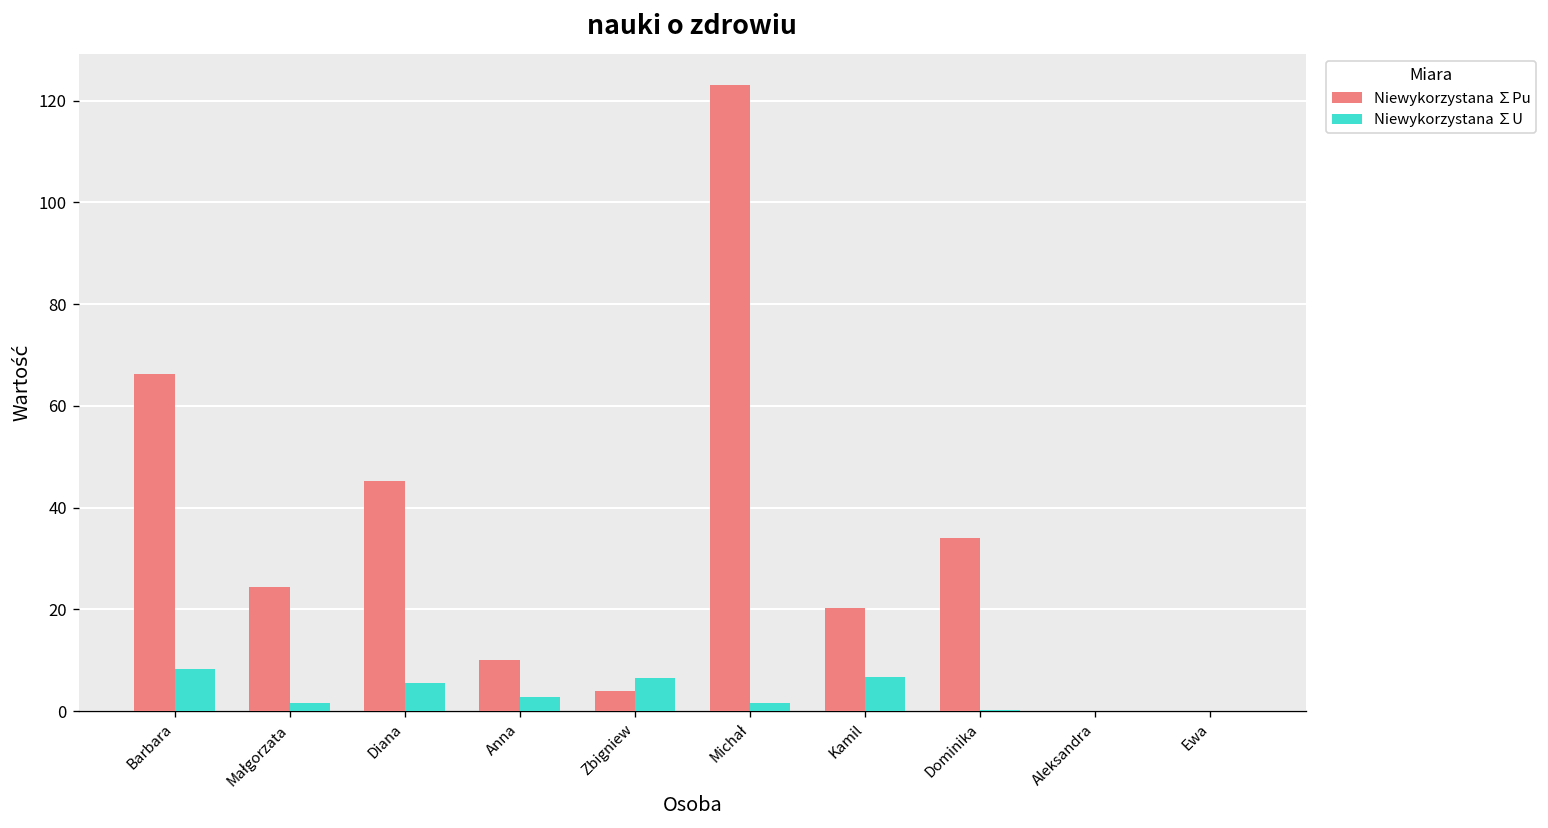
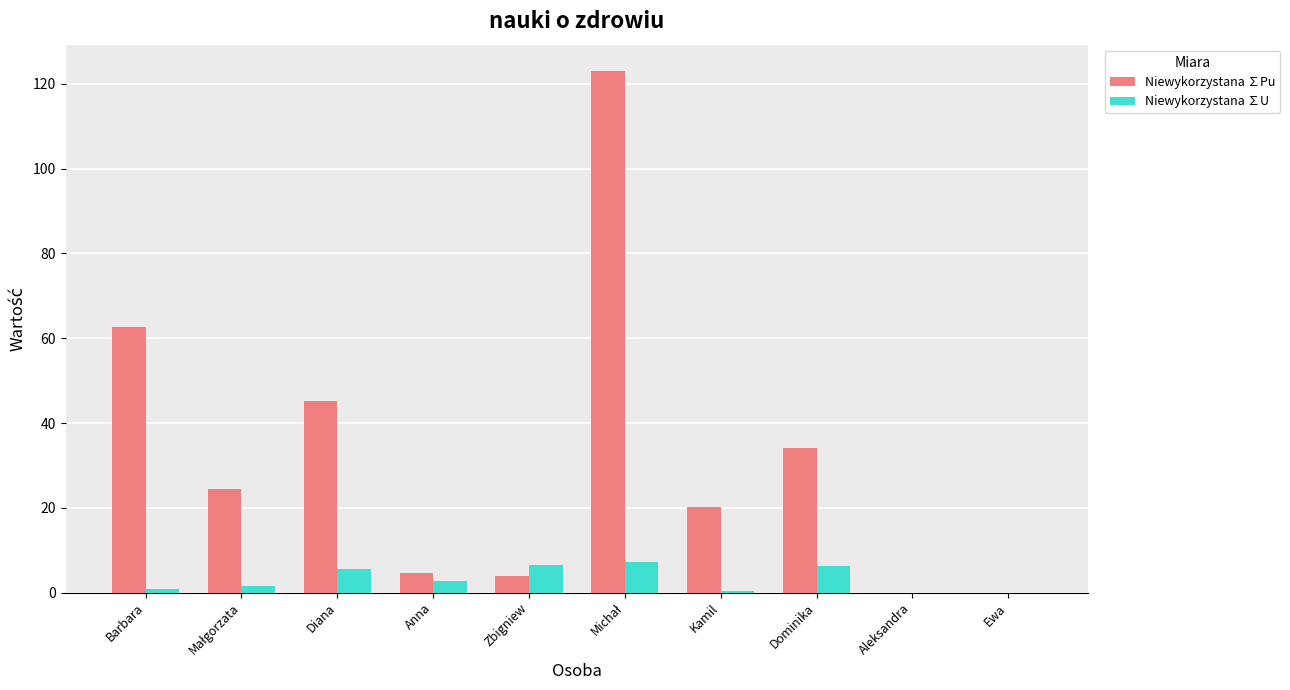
Niewykorzystana ∑Pu, Barbara: 66 -> 63
Niewykorzystana ∑U, Barbara: 8 -> 1
Niewykorzystana ∑Pu, Anna: 10 -> 5
Niewykorzystana ∑U, Michał: 2 -> 7
Niewykorzystana ∑U, Kamil: 7 -> 0
Niewykorzystana ∑U, Dominika: 0 -> 6
